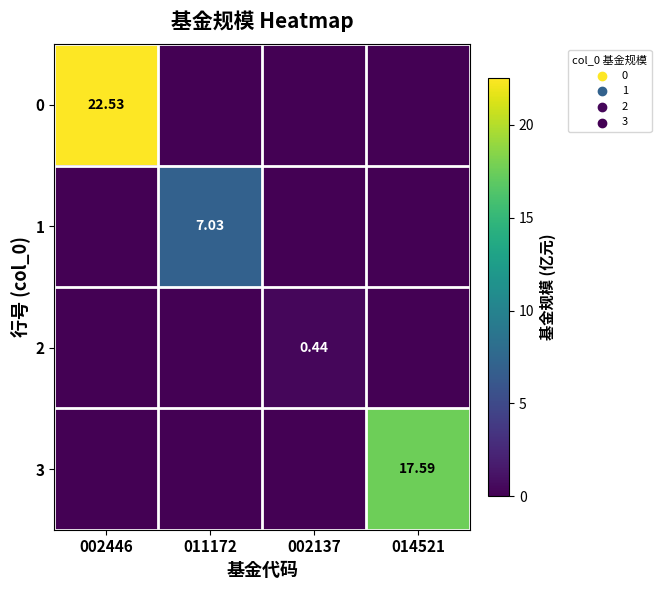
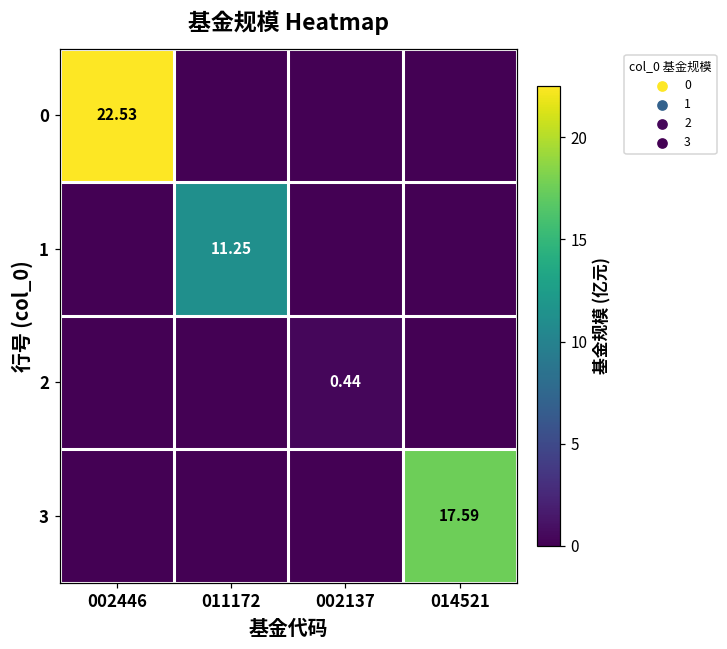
1, 011172: 7.03 -> 11.25
